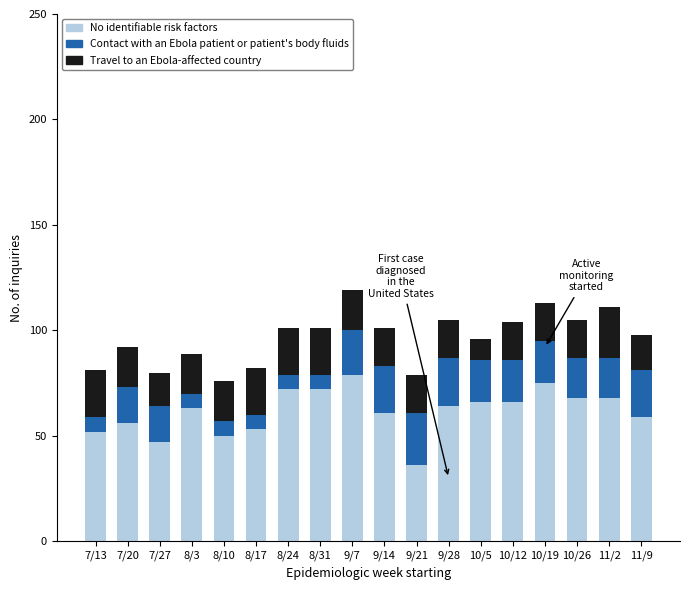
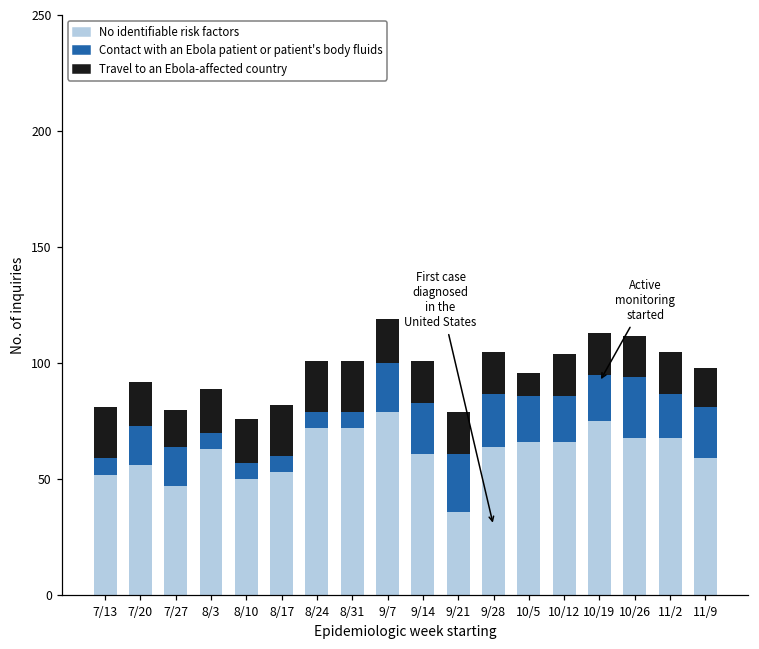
Contact with an Ebola patient or patient's body fluids, 10/26: 19 -> 26
Travel to an Ebola-affected country, 11/2: 24 -> 18
